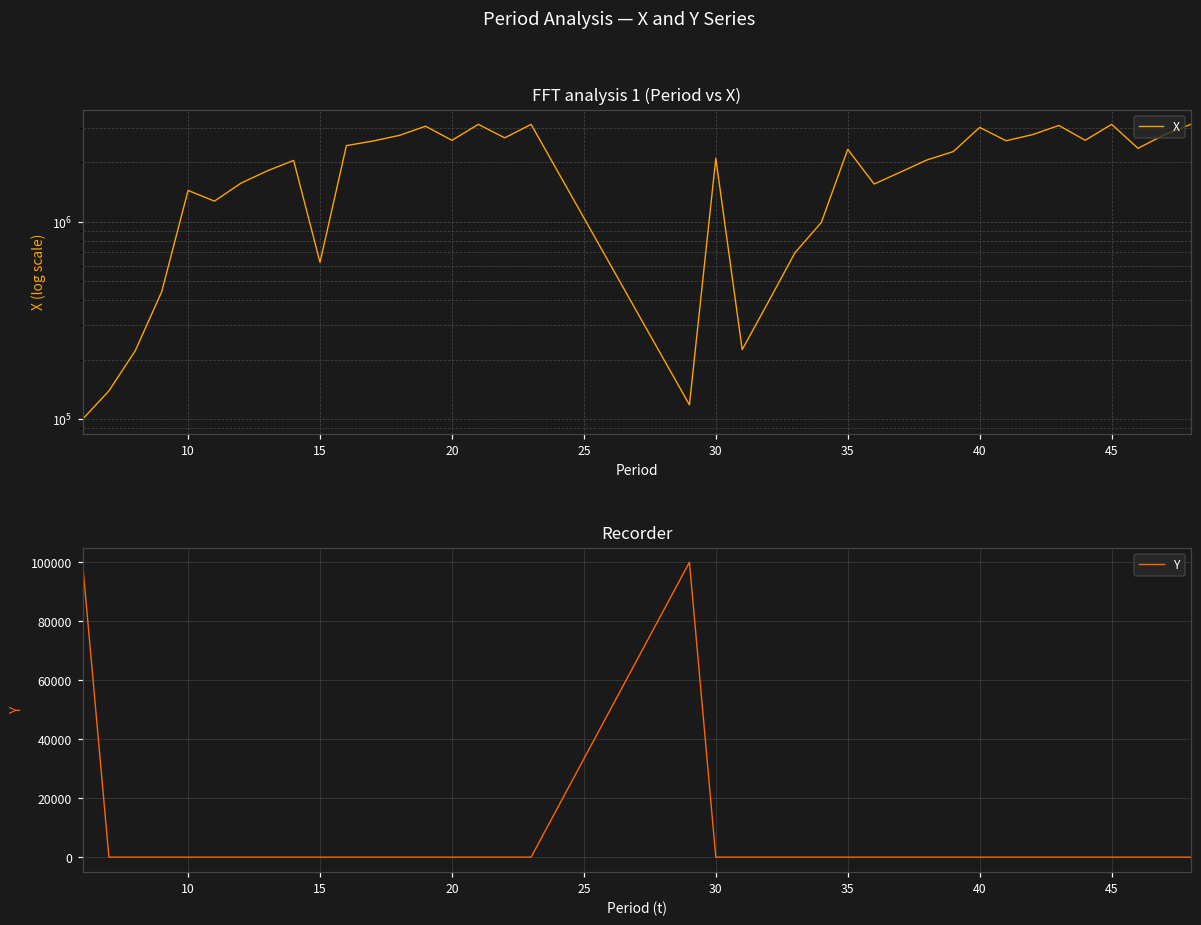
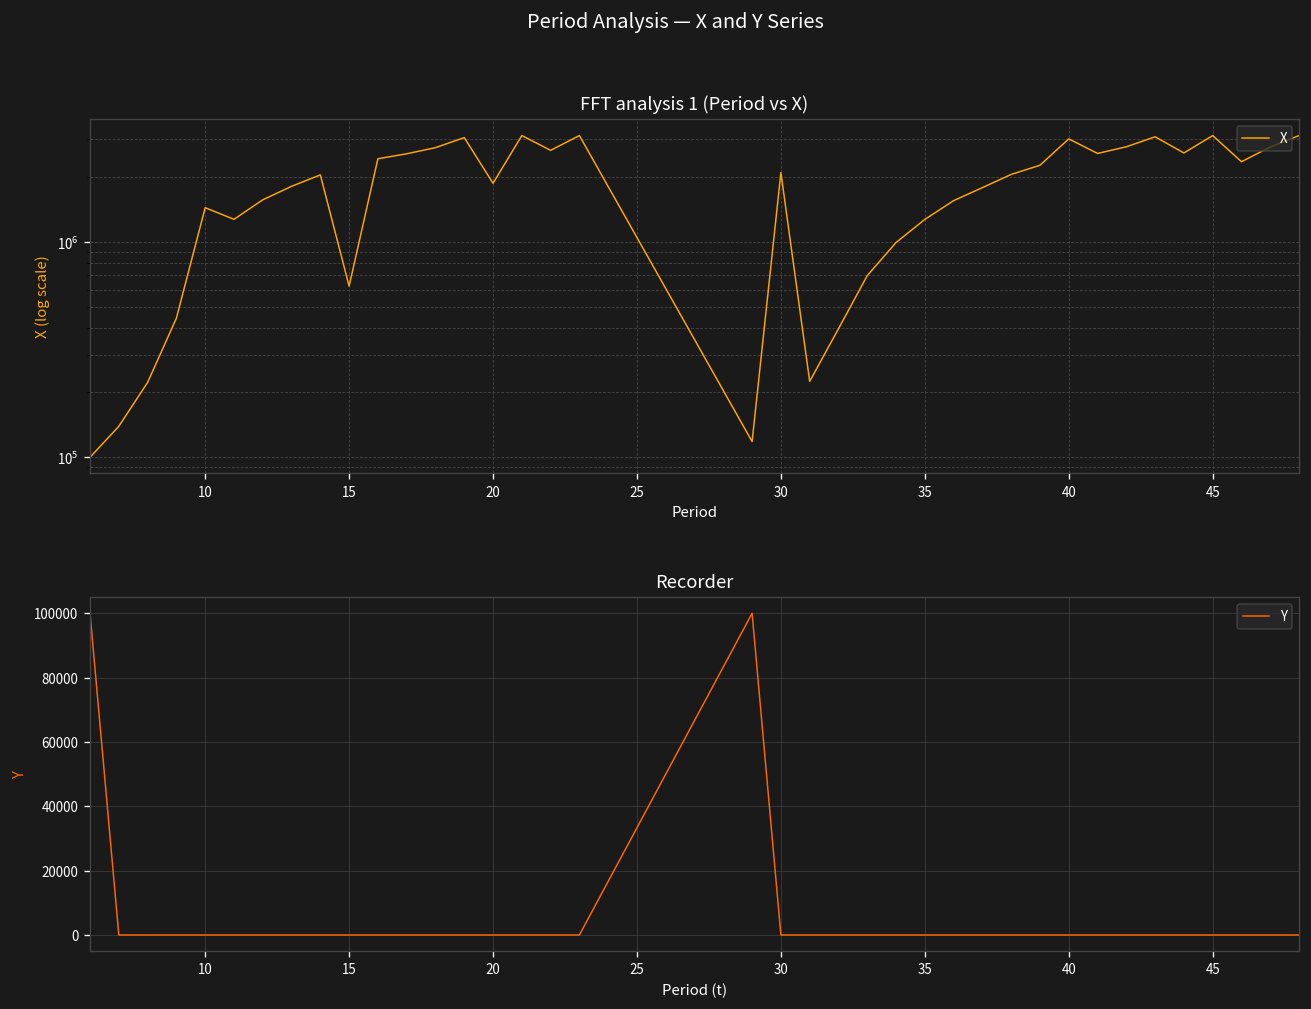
FFT analysis 1 (Period vs X), 20: 2600000 -> 1900000
FFT analysis 1 (Period vs X), 35: 2300000 -> 1300000
